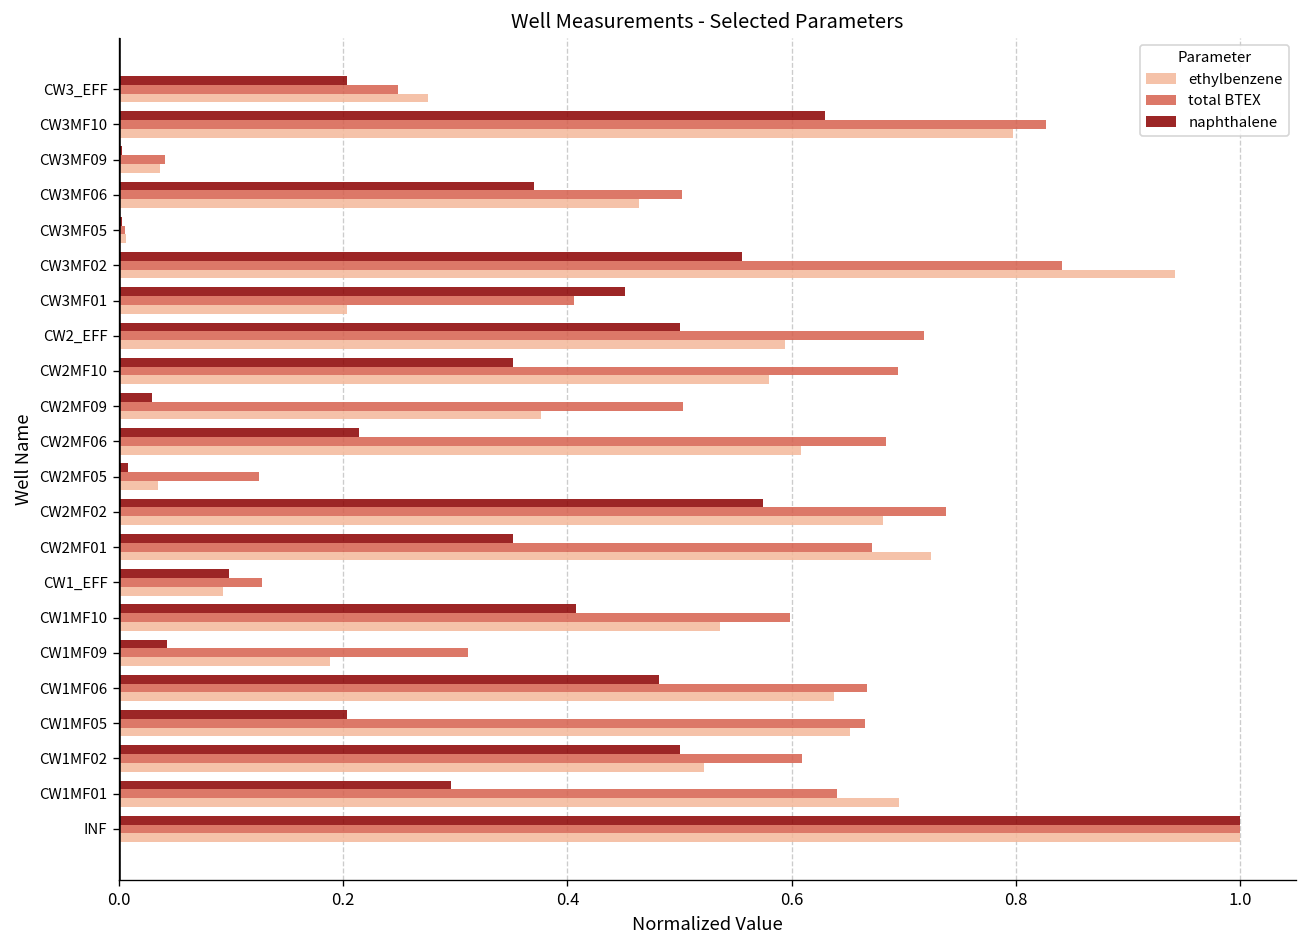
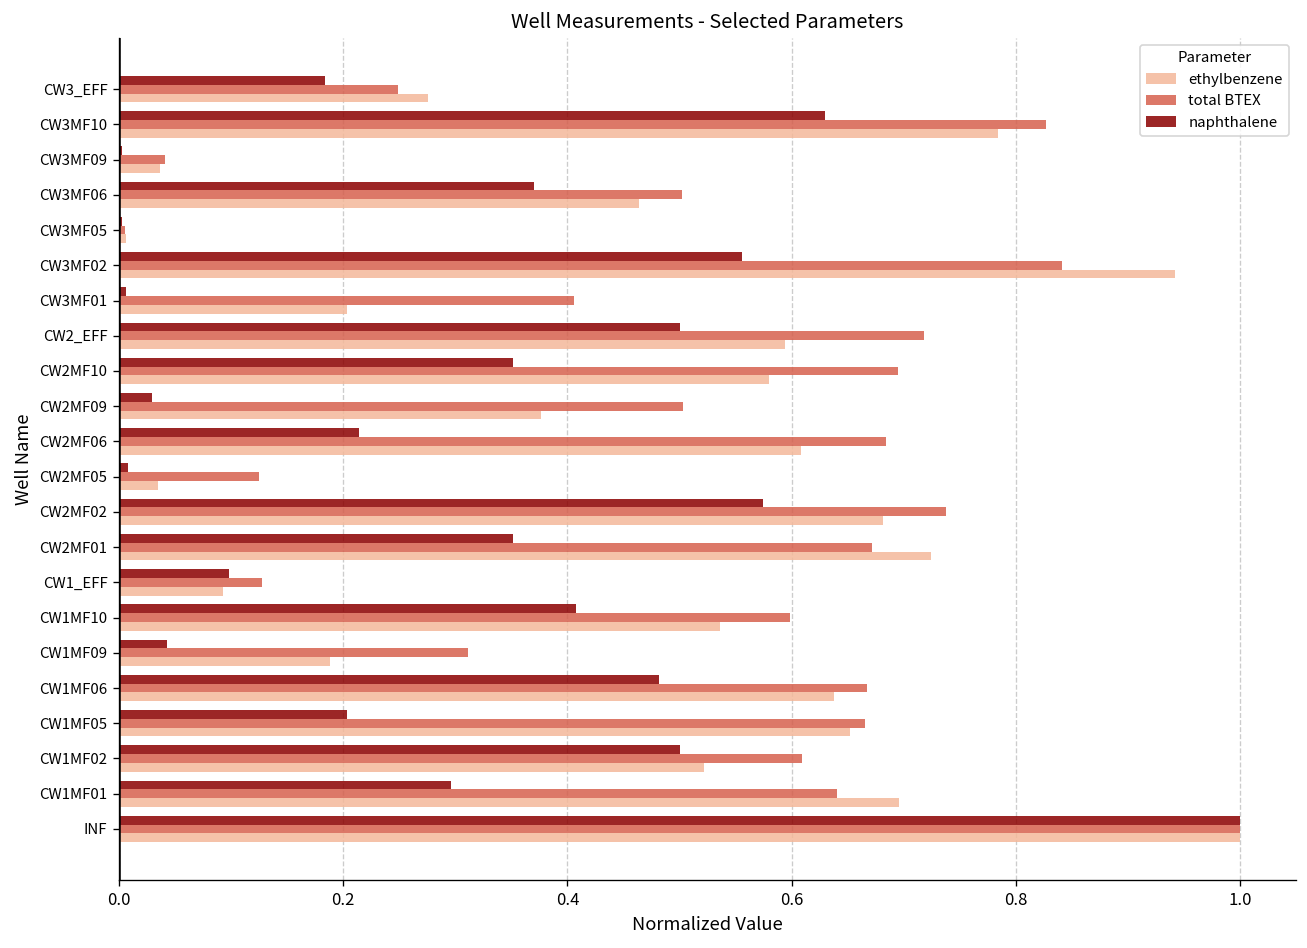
naphthalene, CW3_EFF: 0.20 -> 0.18
ethylbenzene, CW3MF10: 0.80 -> 0.78
naphthalene, CW3MF01: 0.45 -> 0.01
